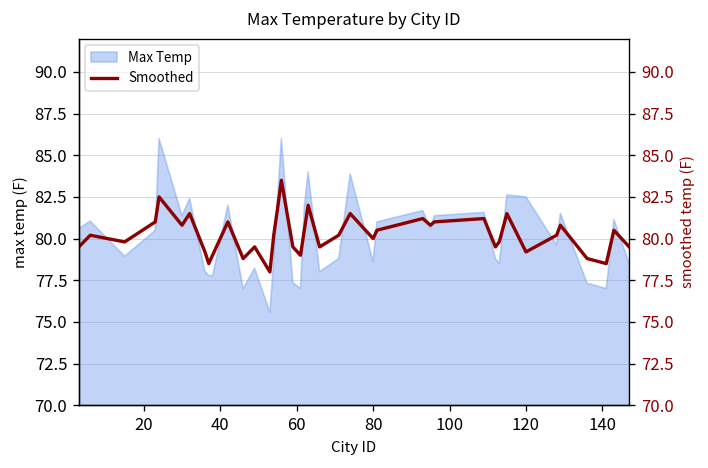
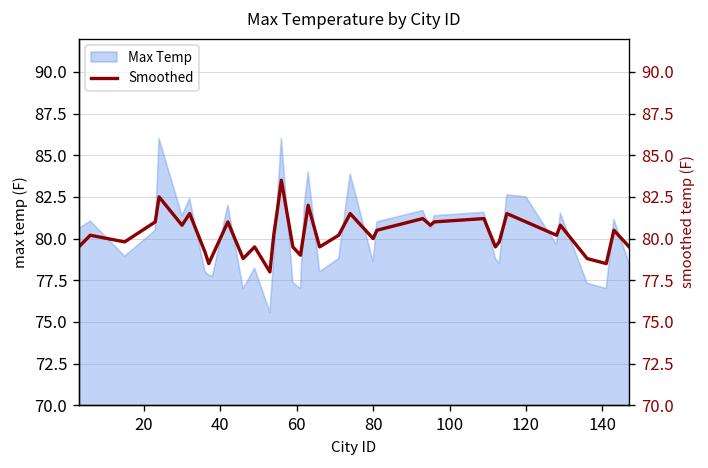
Smoothed, 120: 79.2 -> 81.0
